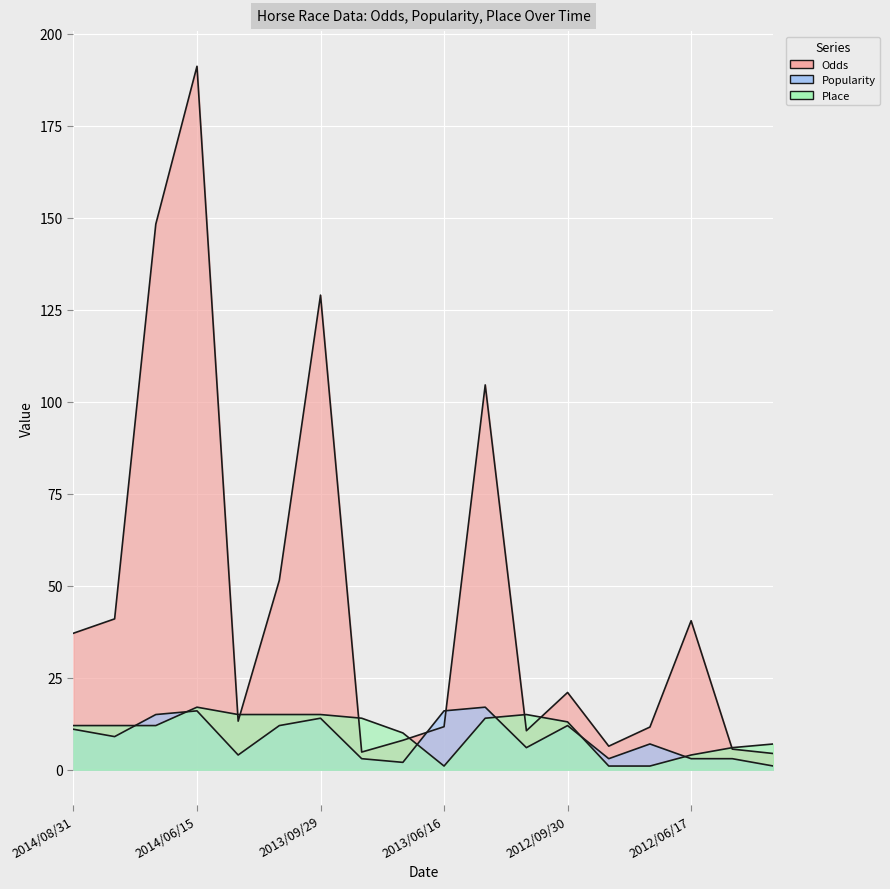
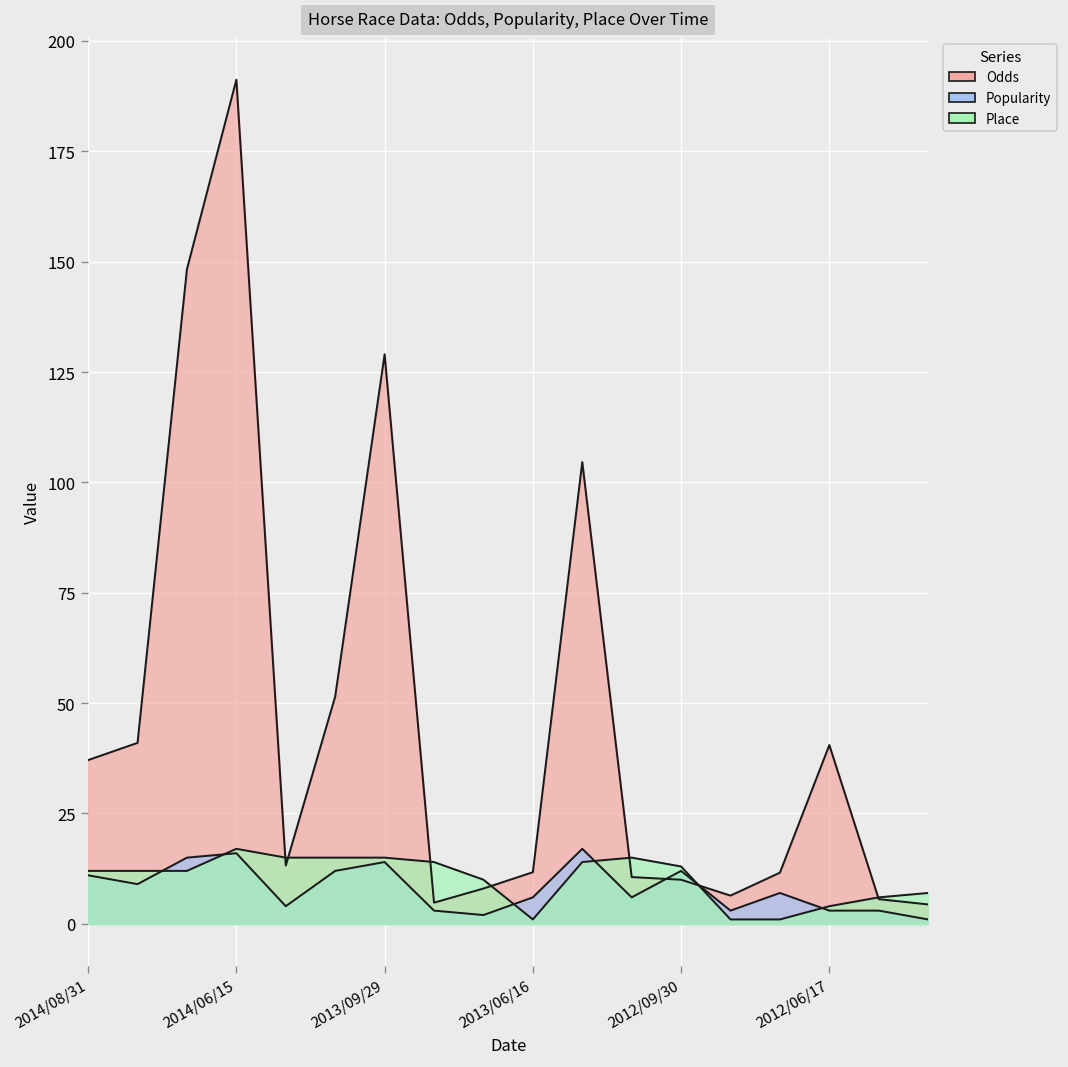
Popularity, 2013/06/16: 16 -> 6
Odds, 2012/09/30: 21 -> 10
